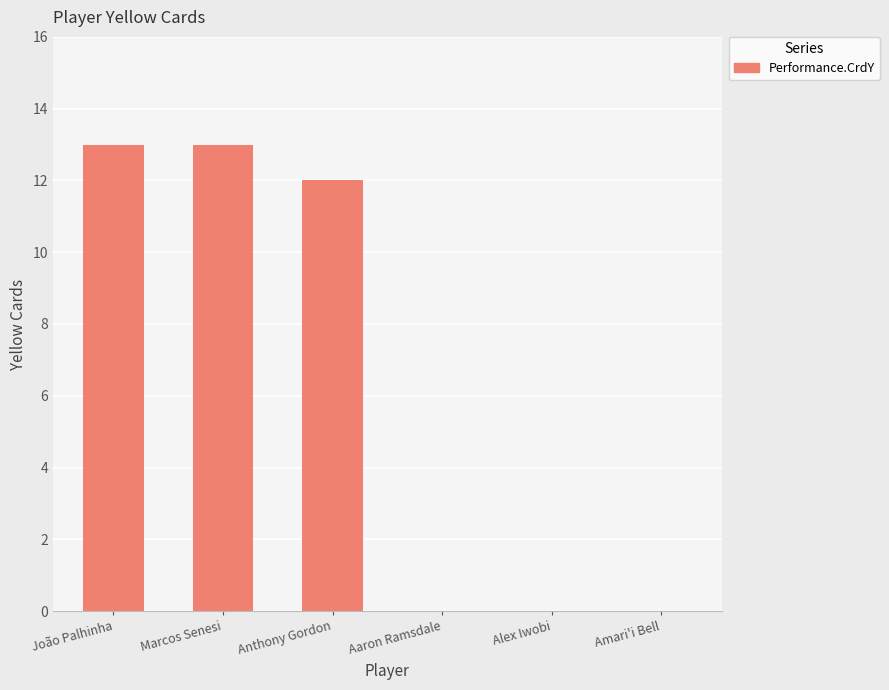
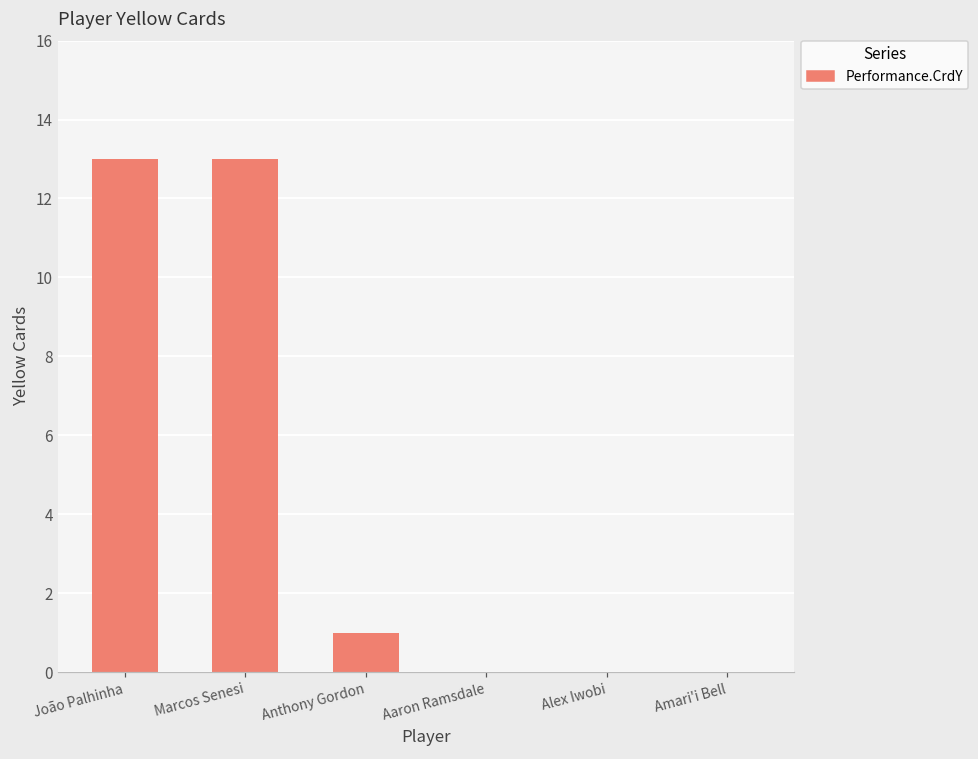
Anthony Gordon: 12 -> 1
